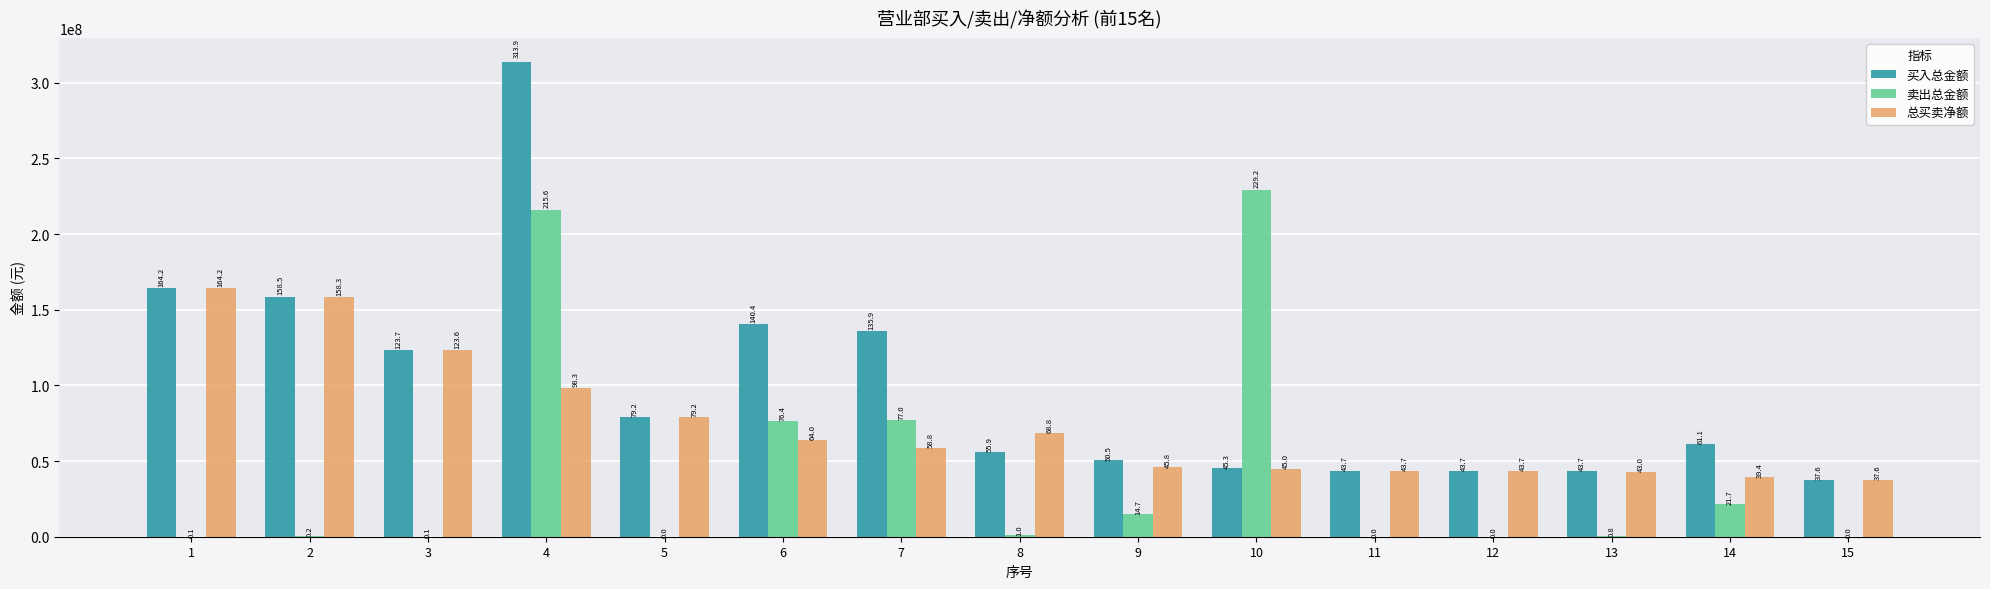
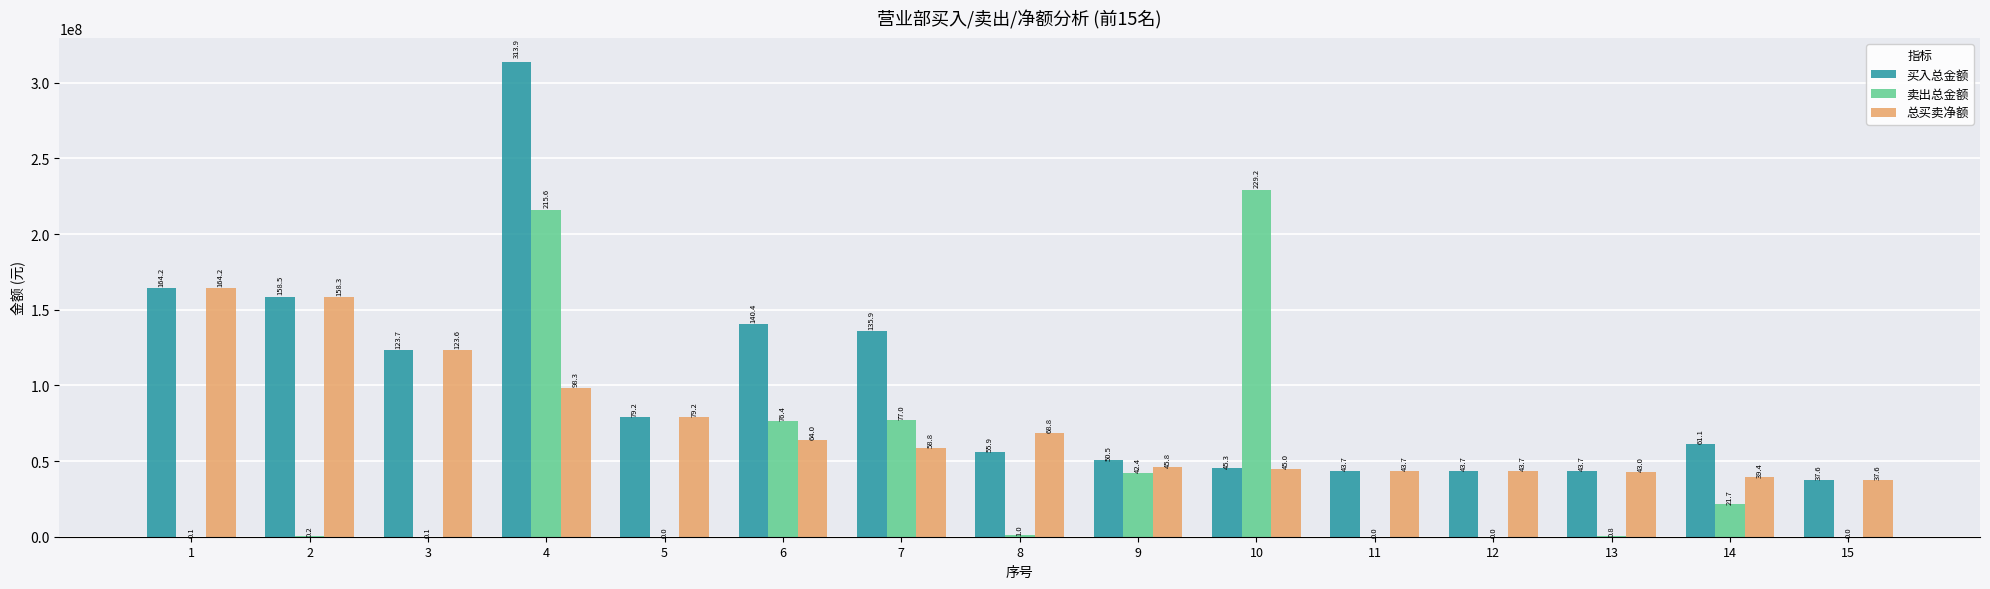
卖出总金额, 9: 14.7 -> 42.4
